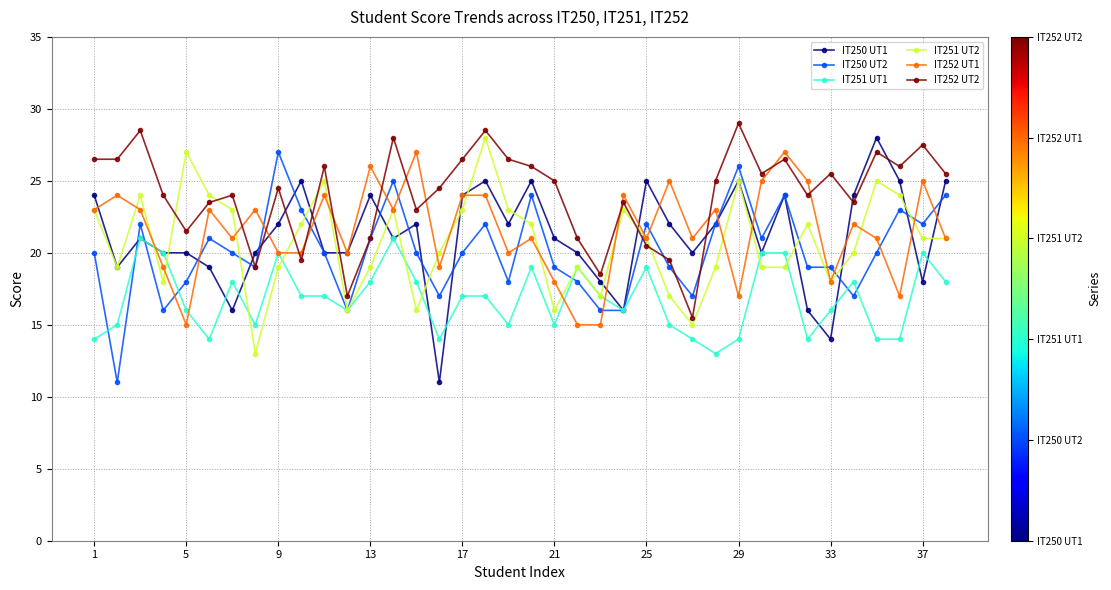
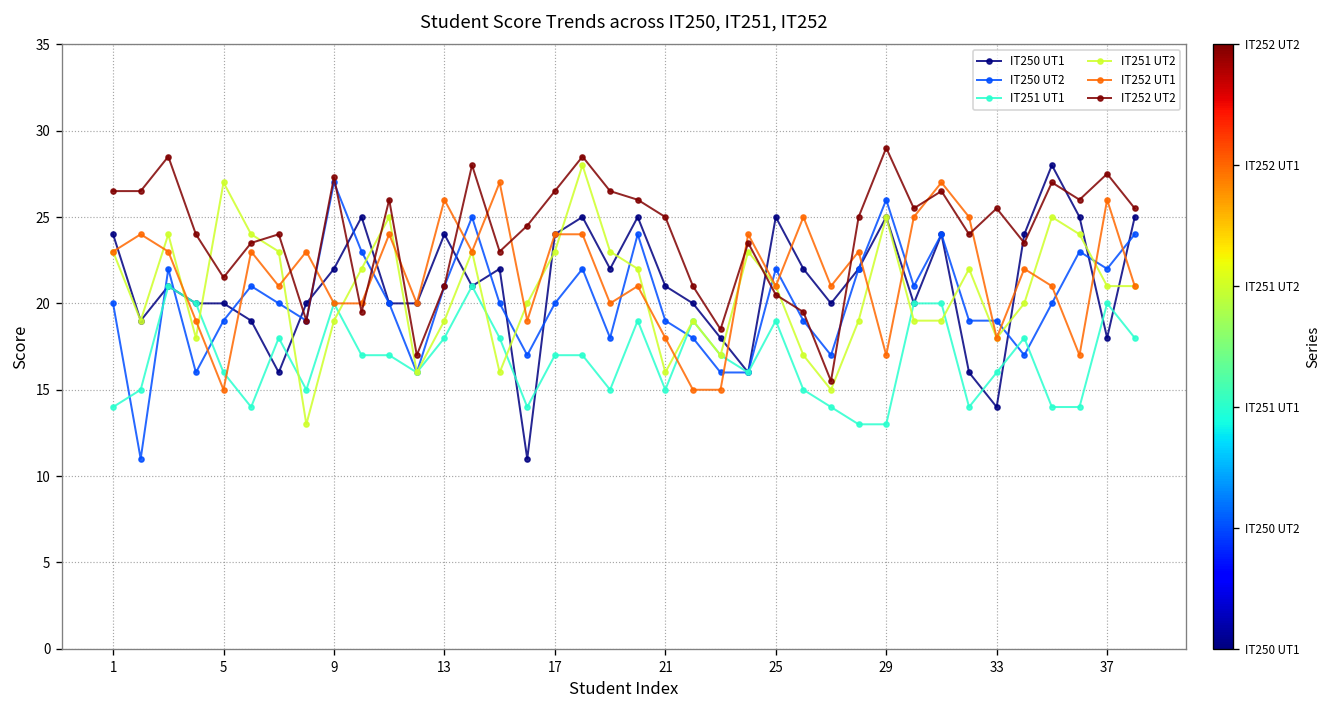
IT250 UT2, 5: 18 -> 19
IT252 UT2, 9: 24.5 -> 27.3
IT251 UT1, 29: 14 -> 13
IT252 UT1, 37: 25 -> 26
